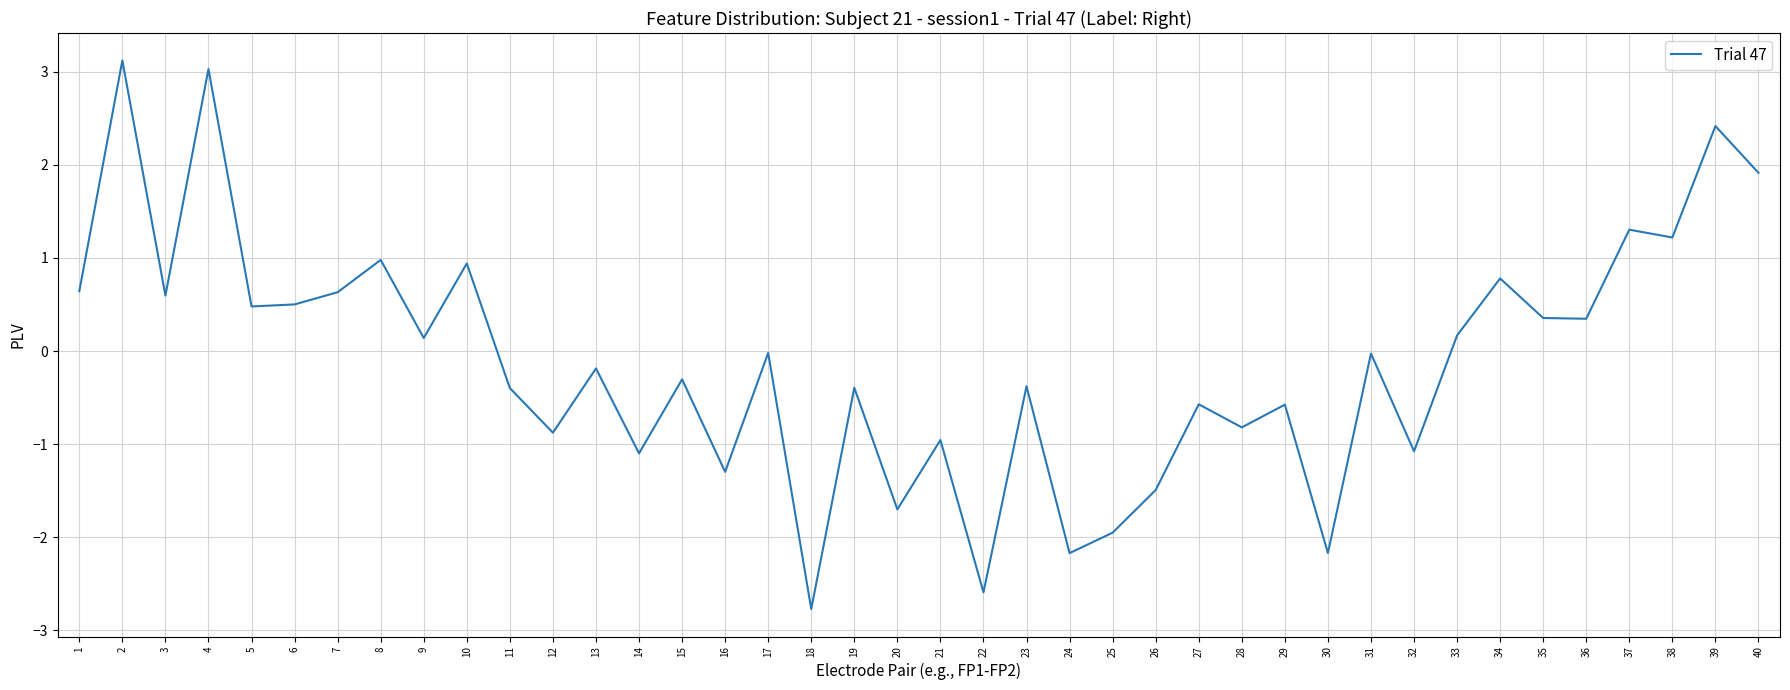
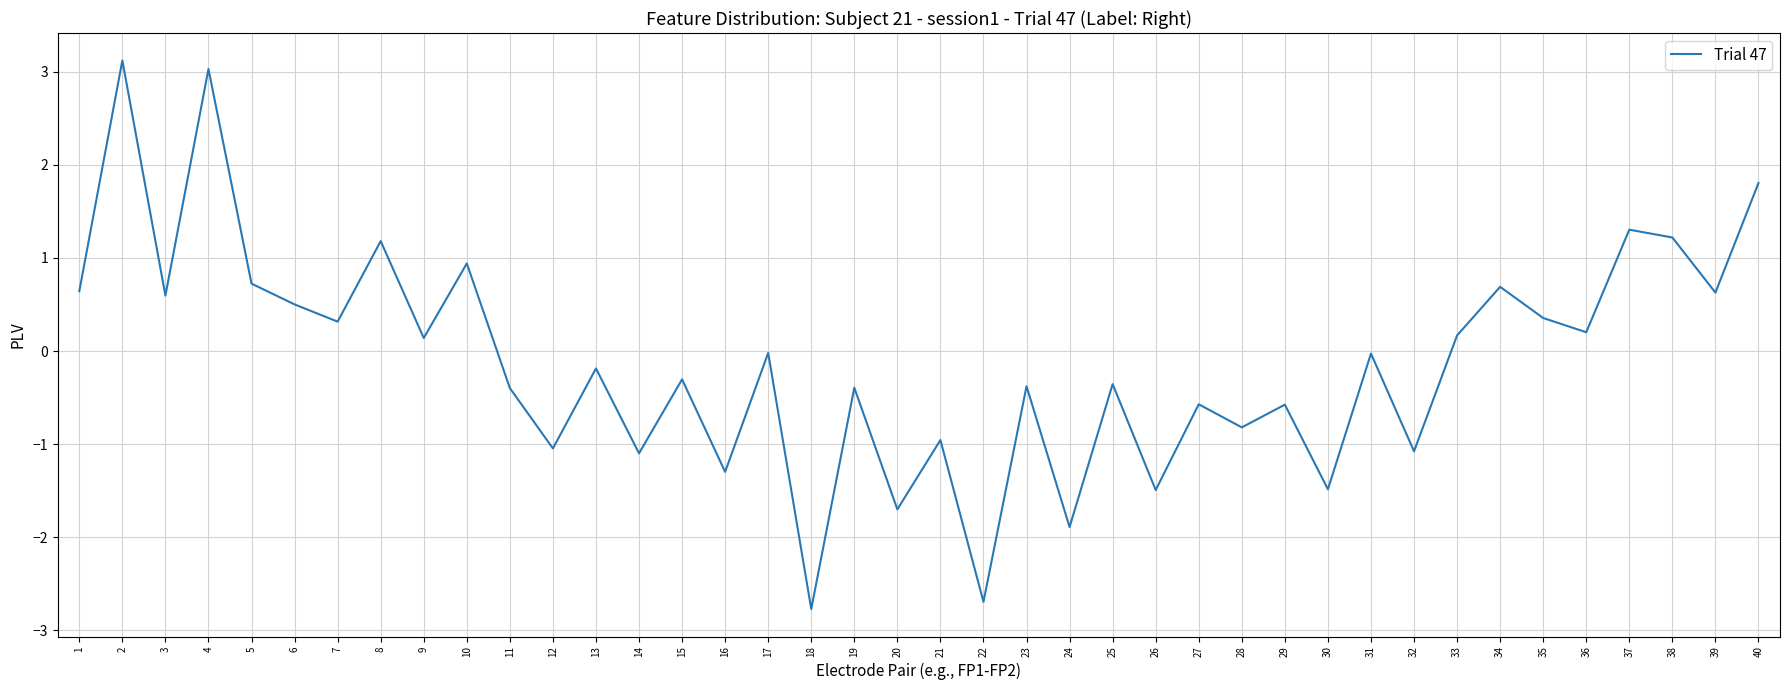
5: 0.5 -> 0.7
7: 0.6 -> 0.3
8: 1.0 -> 1.2
12: -0.9 -> -1.0
22: -2.6 -> -2.7
24: -2.2 -> -1.9
25: -2.0 -> -0.4
30: -2.2 -> -1.5
34: 0.8 -> 0.7
36: 0.3 -> 0.2
39: 2.4 -> 0.6
40: 1.9 -> 1.8
